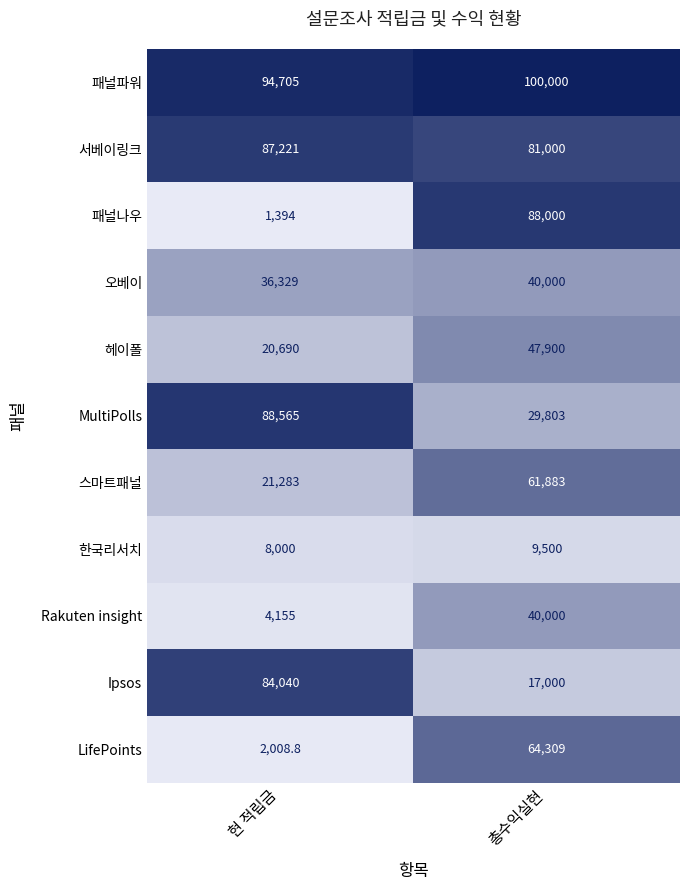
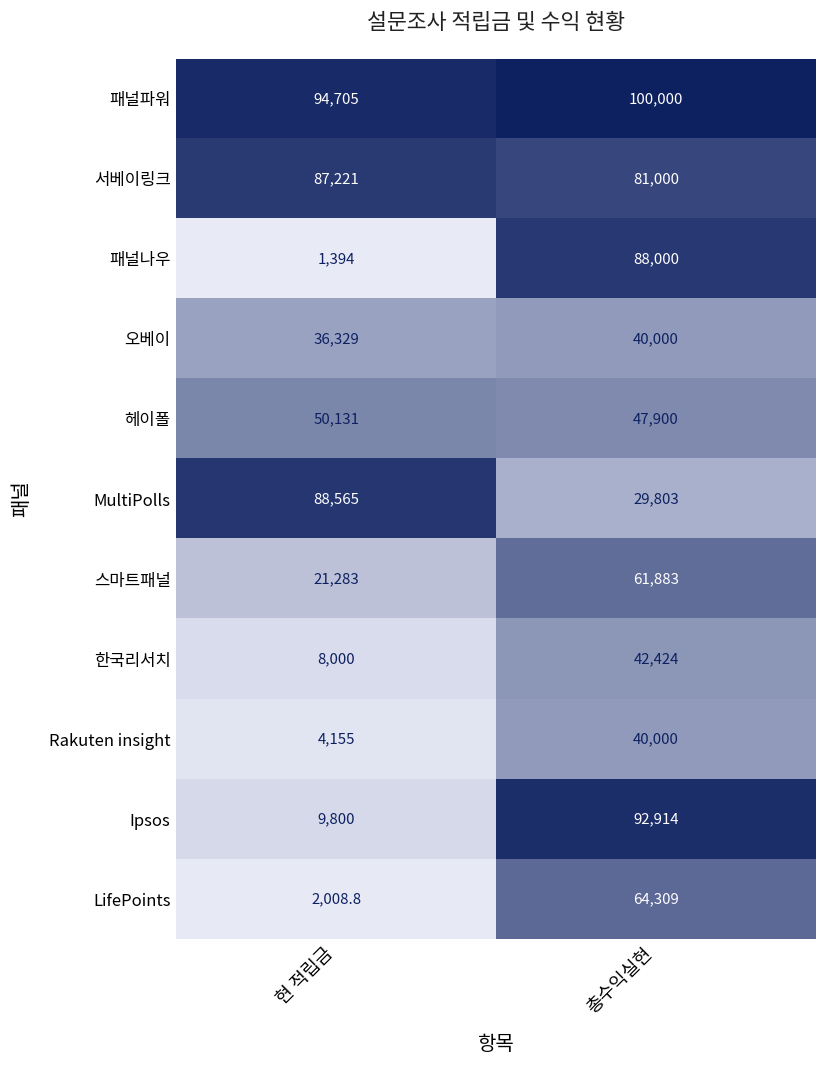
헤이폴, 현 적립금: 20,690 -> 50,131
한국리서치, 총수익실현: 9,500 -> 42,424
Ipsos, 현 적립금: 84,040 -> 9,800
Ipsos, 총수익실현: 17,000 -> 92,914
